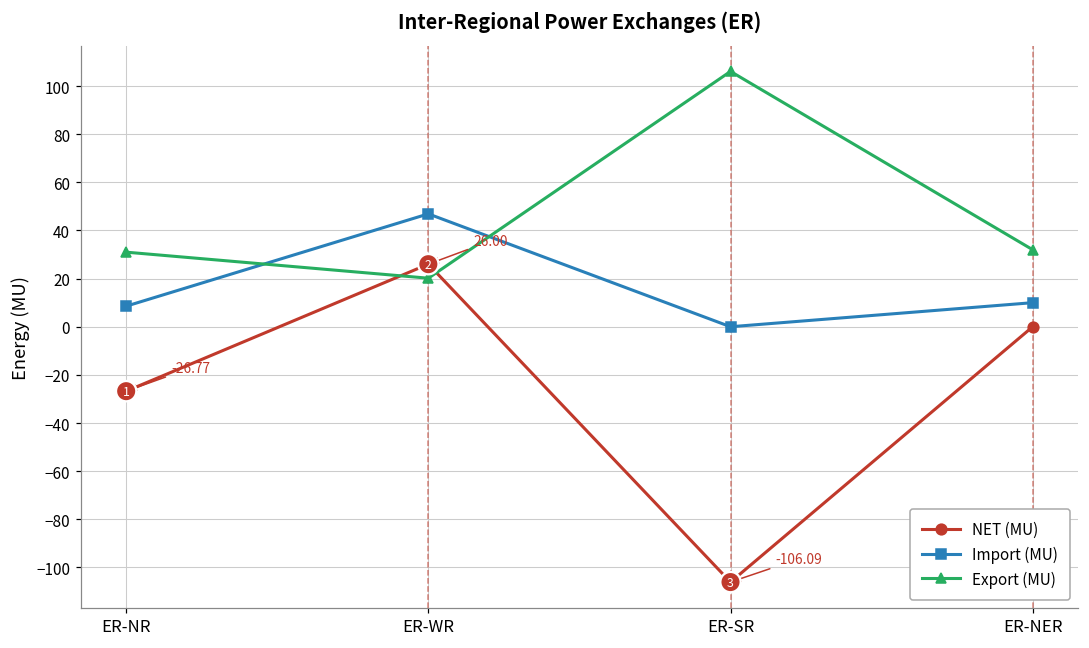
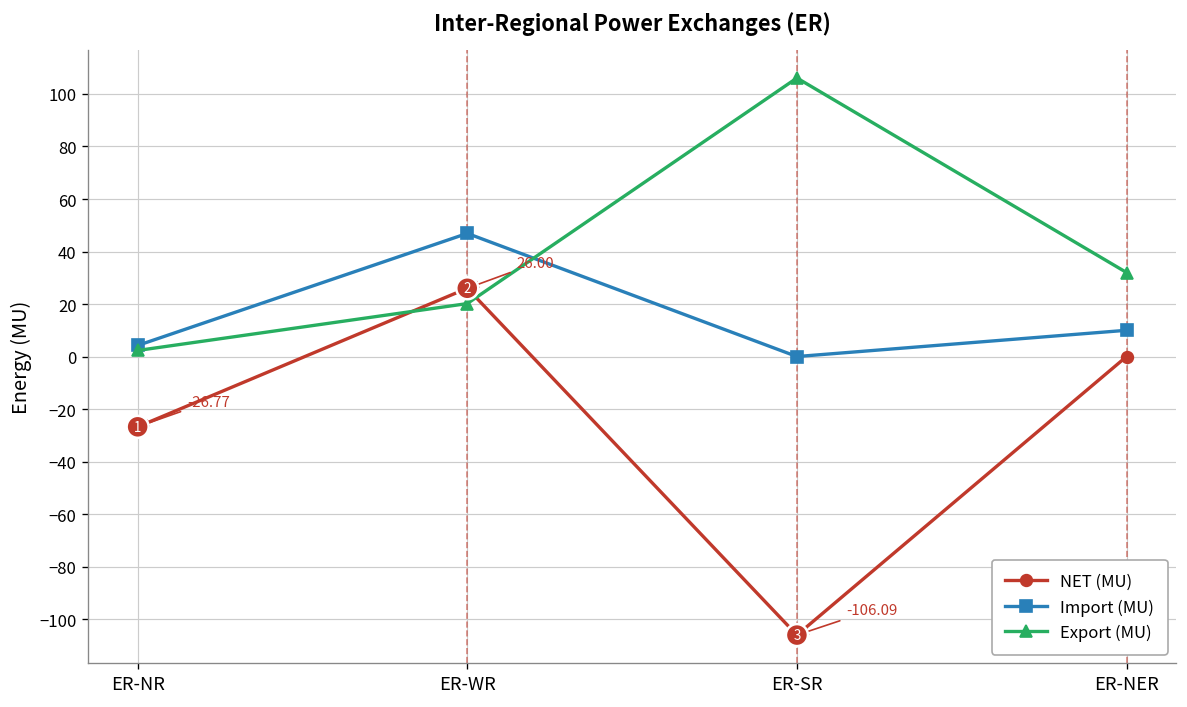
Import (MU), ER-NR: 9 -> 4
Export (MU), ER-NR: 31 -> 2
